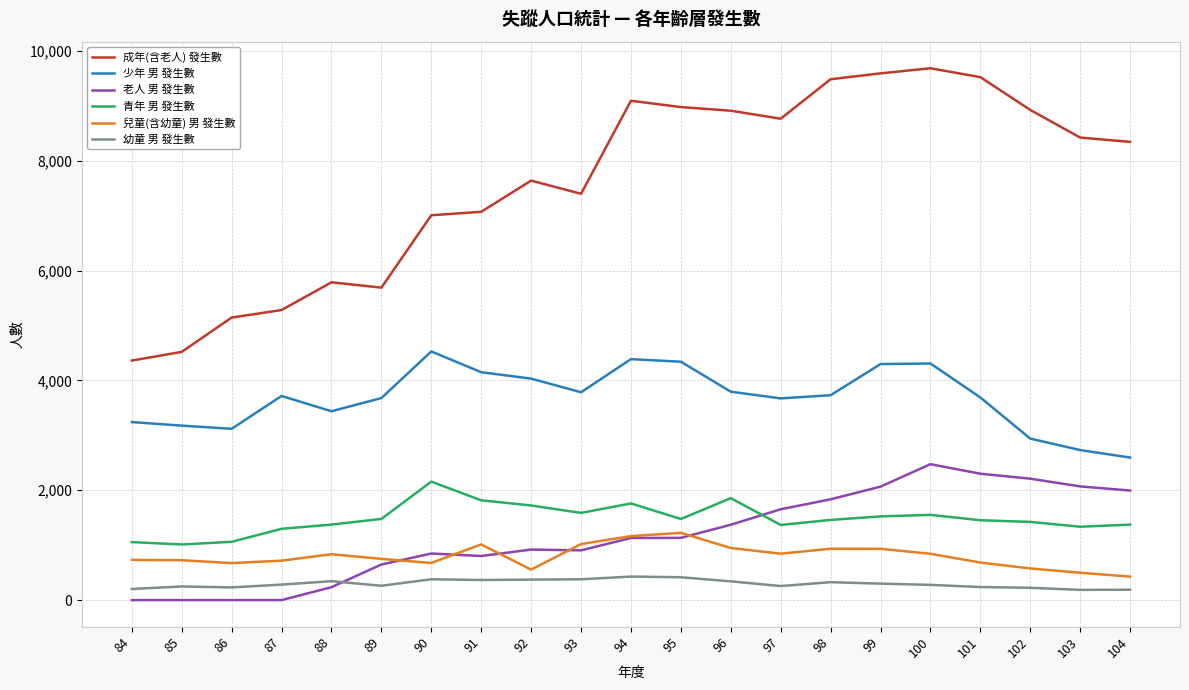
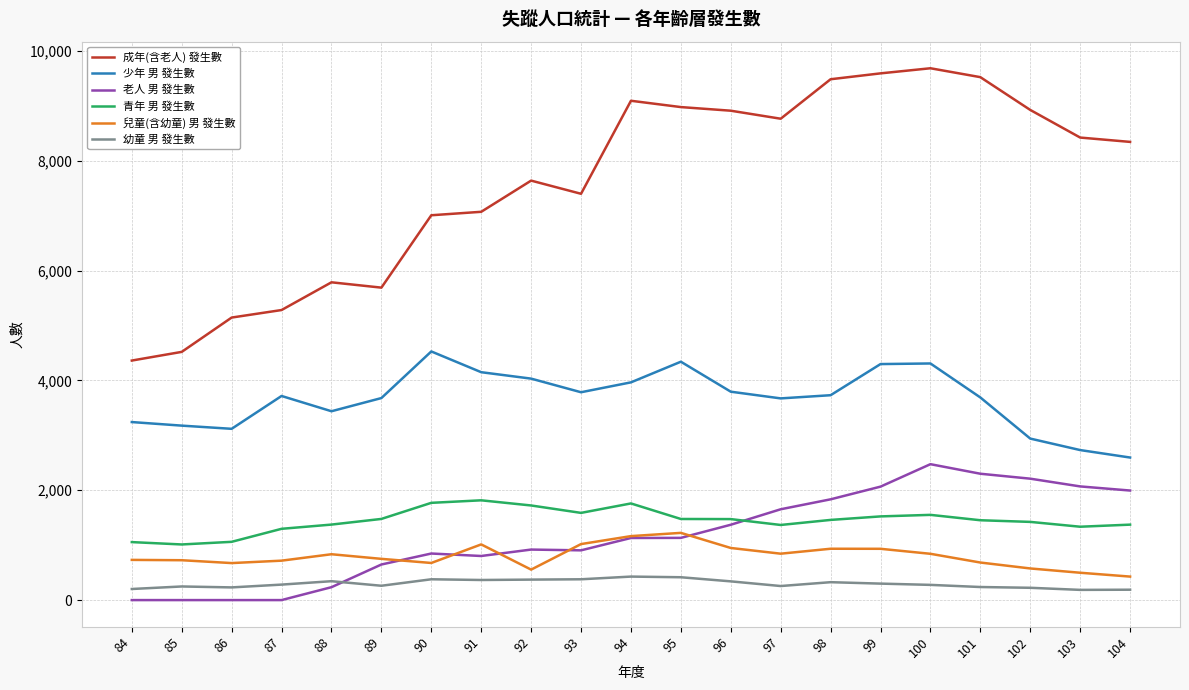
青年 男 發生數, 90: 2,200 -> 1,800
少年 男 發生數, 94: 4,400 -> 4,000
青年 男 發生數, 96: 1,900 -> 1,500
